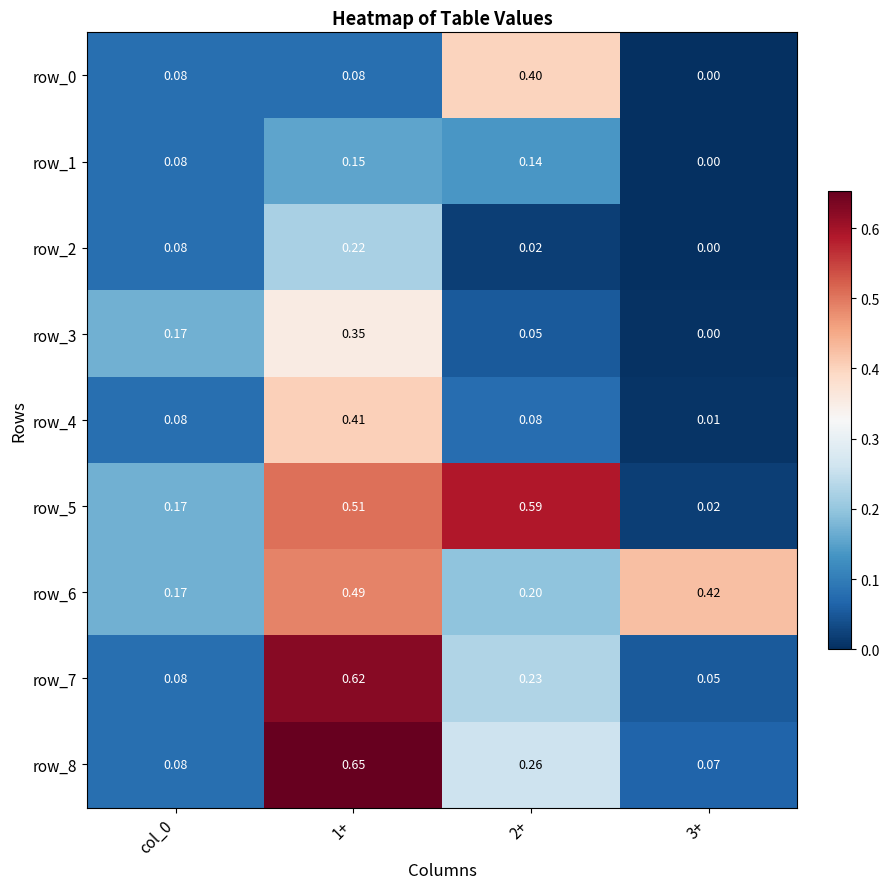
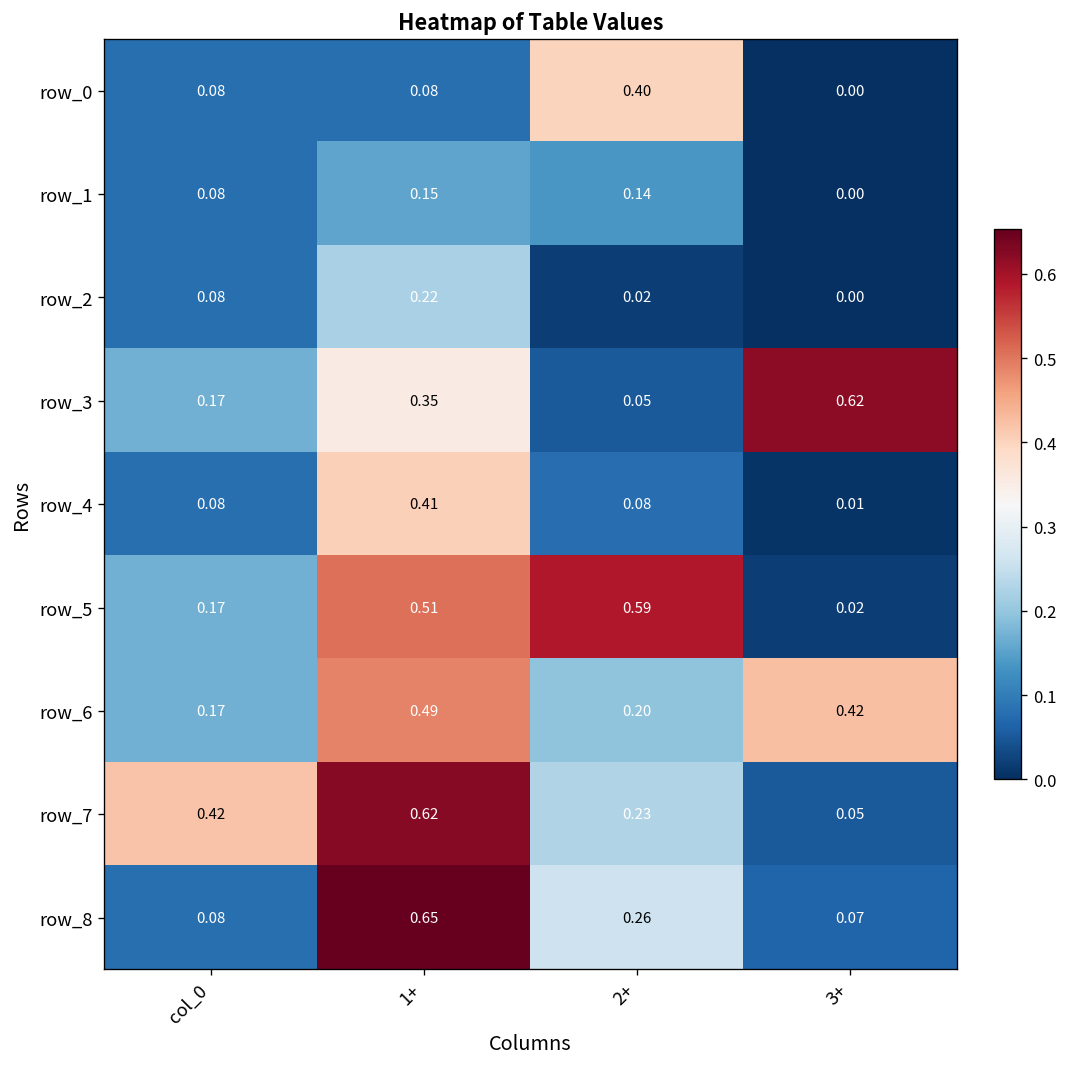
row_3, 3+: 0.00 -> 0.62
row_7, col_0: 0.08 -> 0.42
